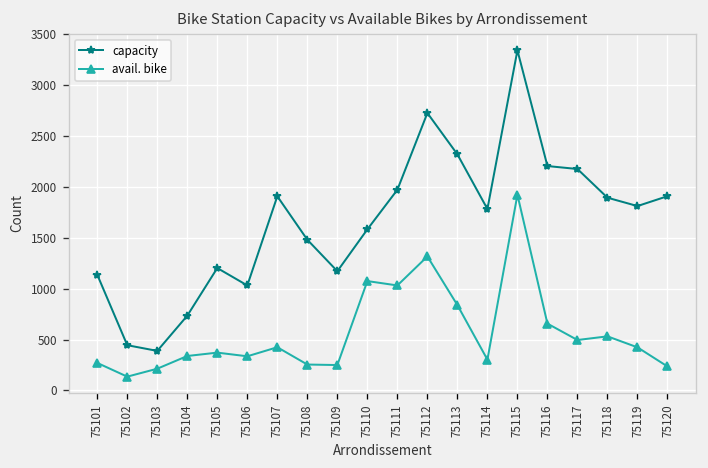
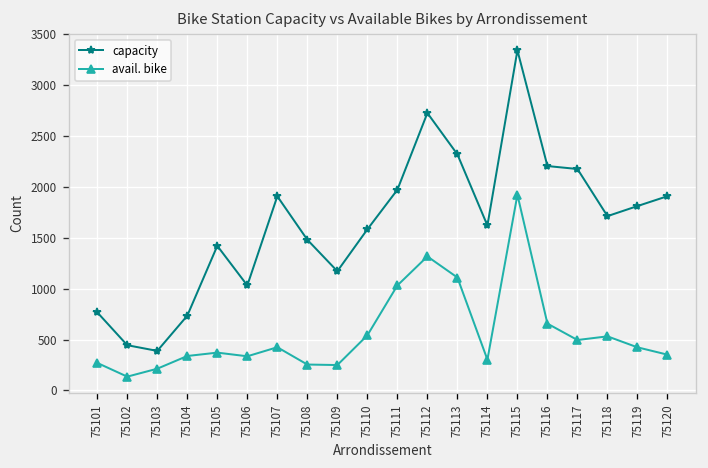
capacity, 75101: 1100 -> 800
capacity, 75105: 1200 -> 1400
avail. bike, 75110: 1100 -> 500
avail. bike, 75113: 800 -> 1100
capacity, 75114: 1800 -> 1600
capacity, 75118: 1900 -> 1700
avail. bike, 75120: 200 -> 400
